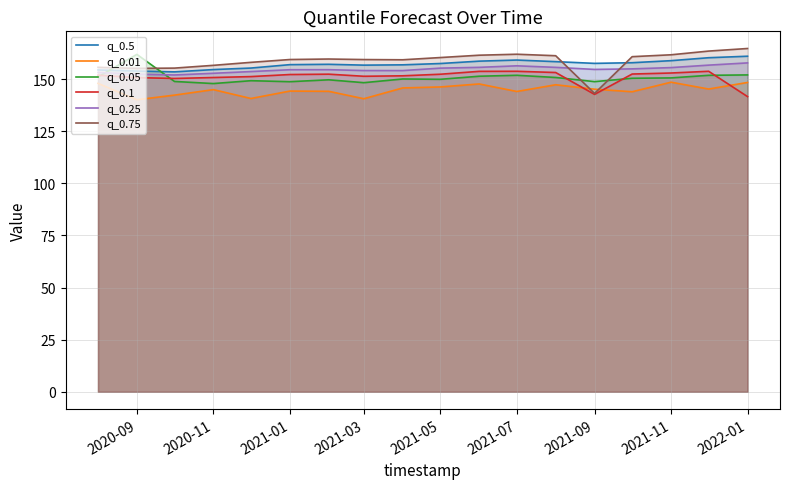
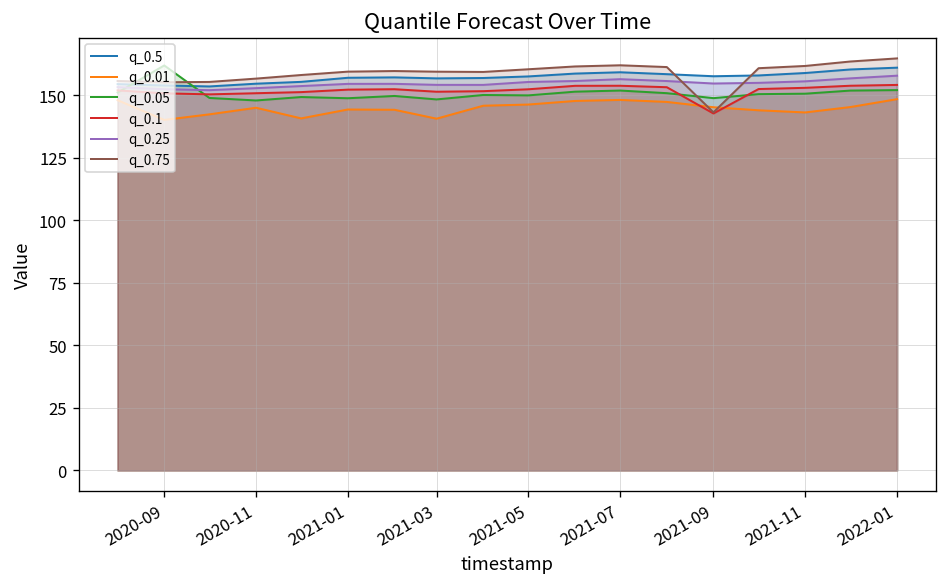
q_0.01, 2021-07: 144 -> 148
q_0.01, 2021-11: 149 -> 143
q_0.1, 2022-01: 142 -> 154
